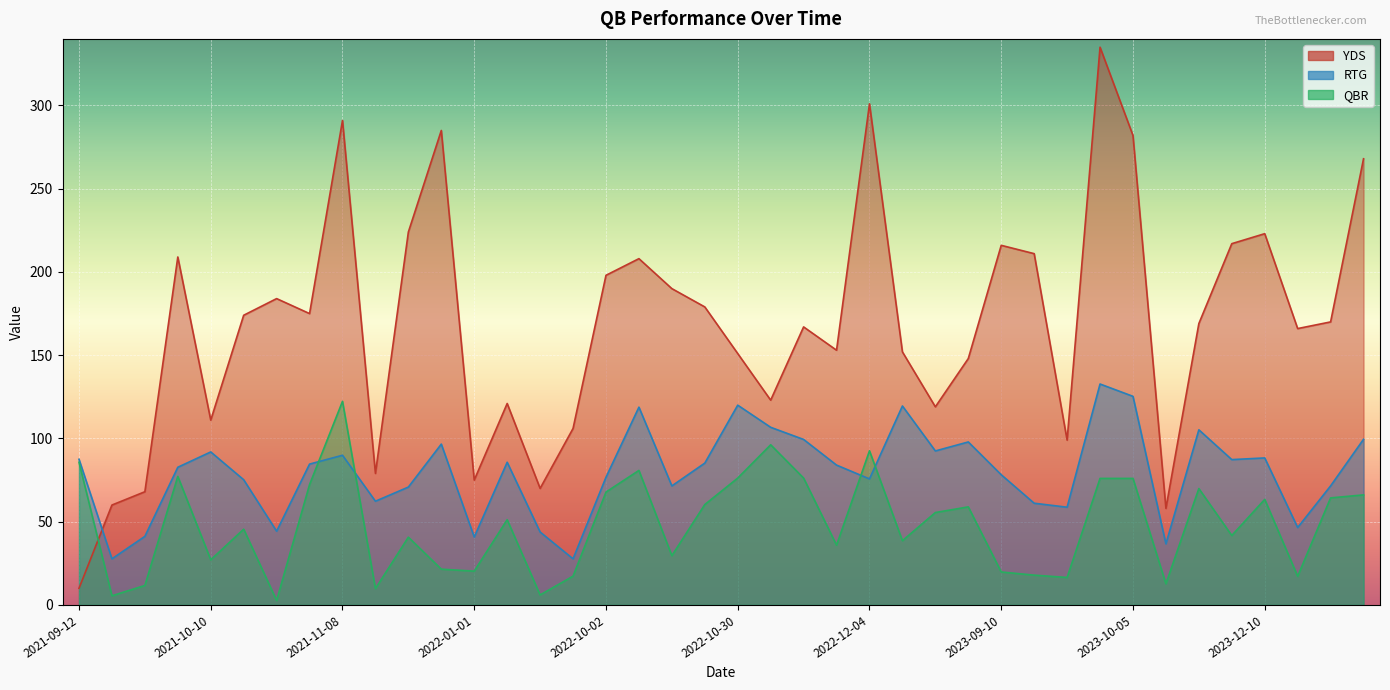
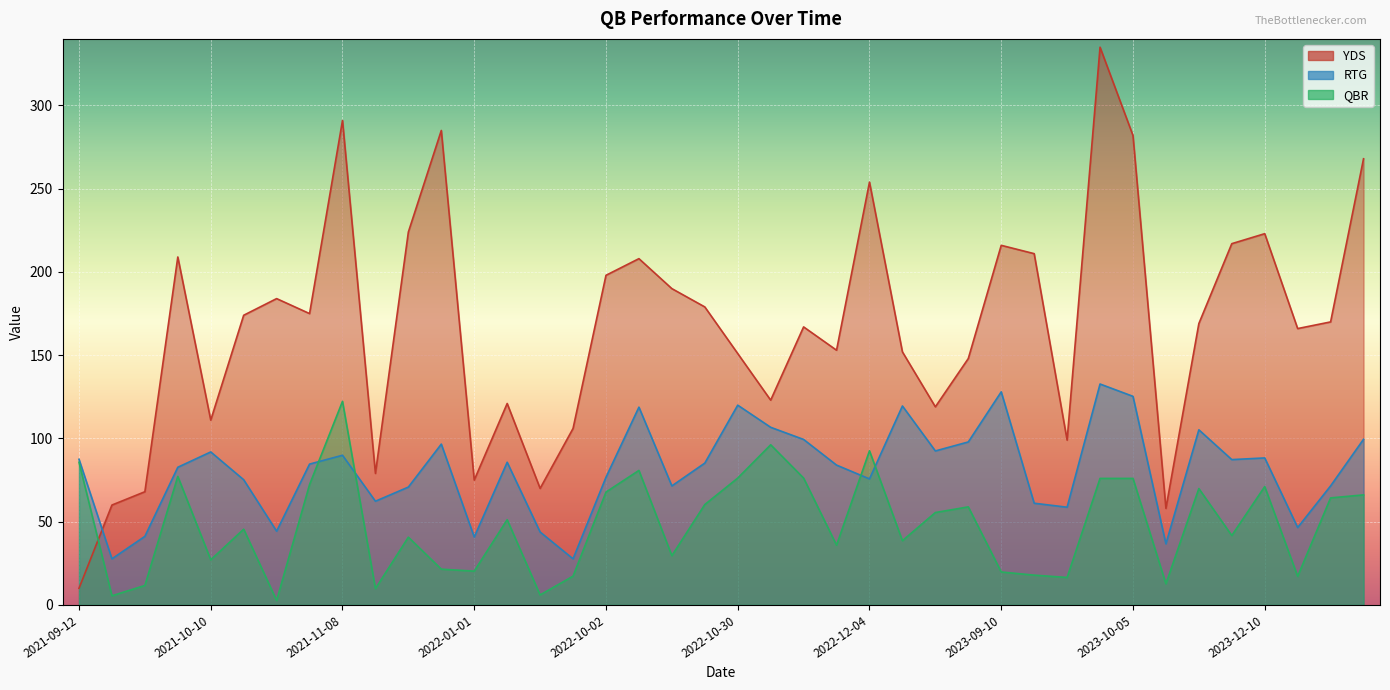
YDS, 2022-12-04: 301 -> 254
RTG, 2023-09-10: 78 -> 128
QBR, 2023-12-10: 63 -> 71
